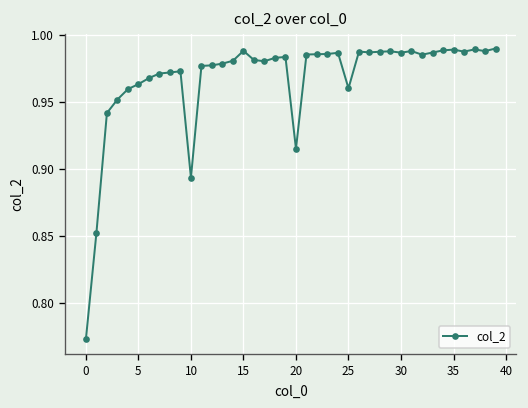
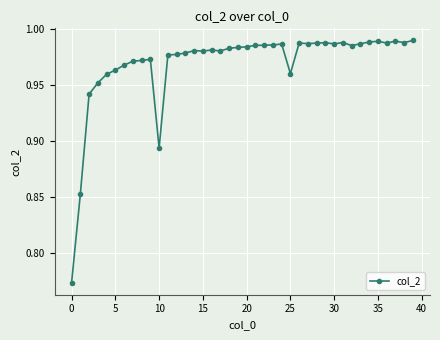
15: 0.988 -> 0.980
20: 0.915 -> 0.984
